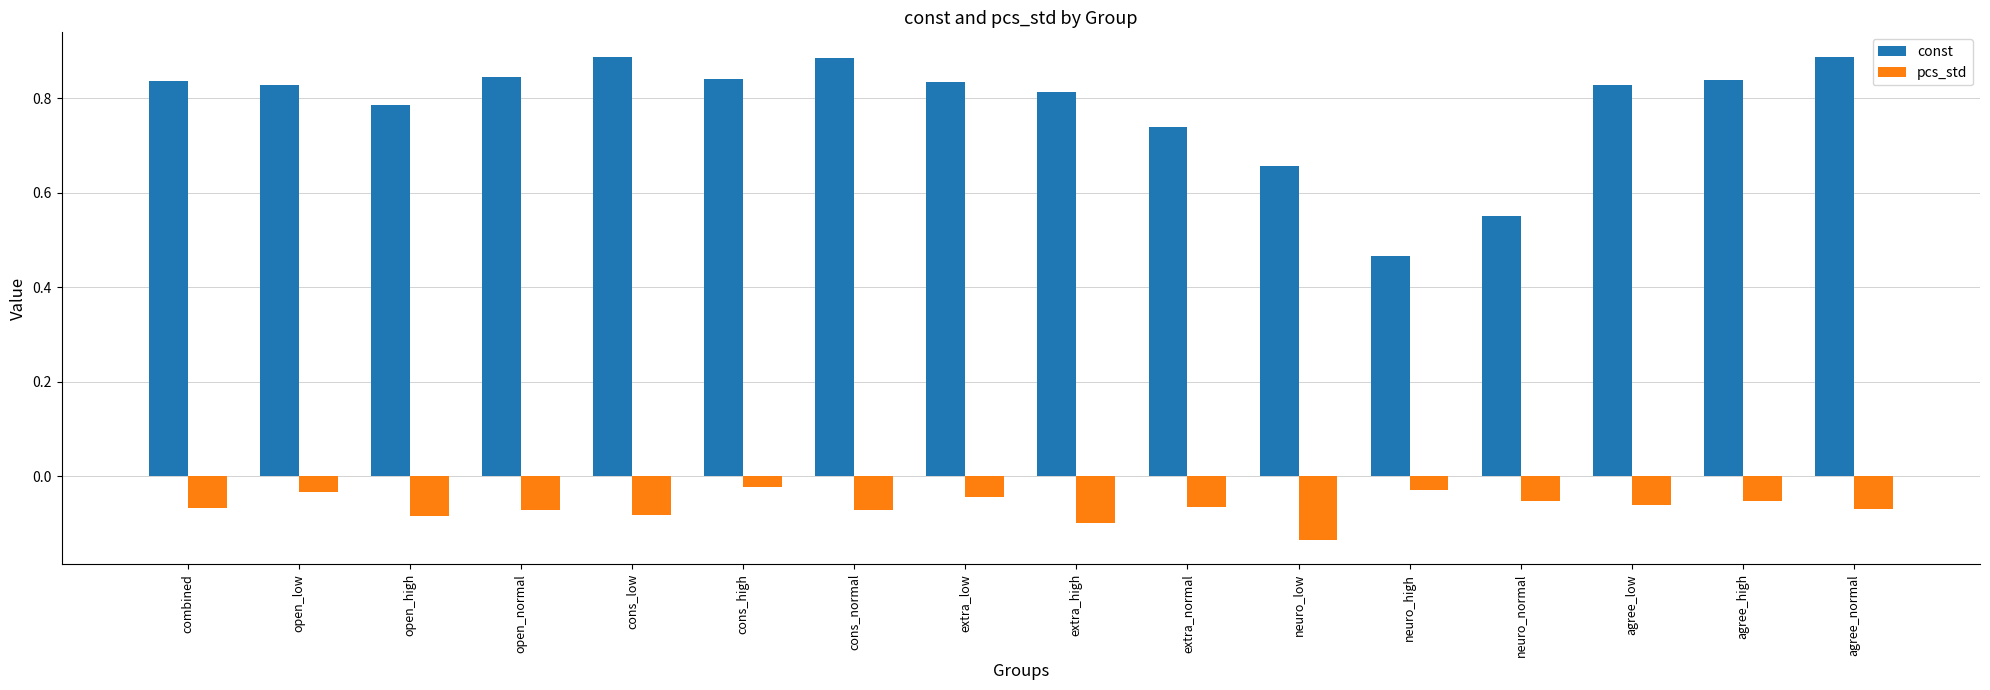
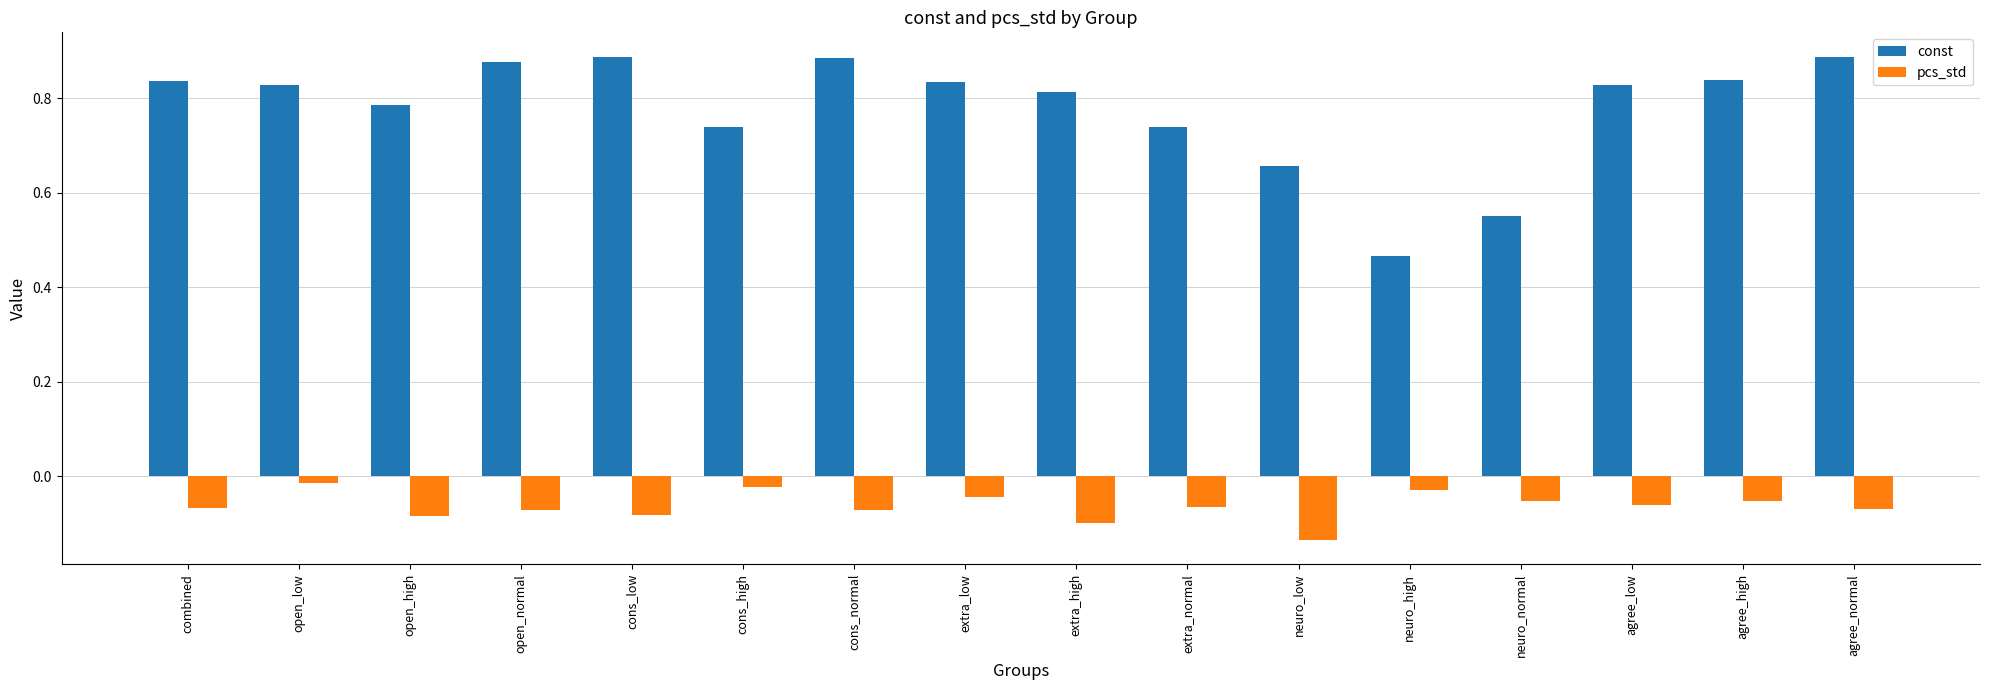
pcs_std, open_low: -0.03 -> -0.02
const, open_normal: 0.85 -> 0.88
const, cons_high: 0.84 -> 0.74
